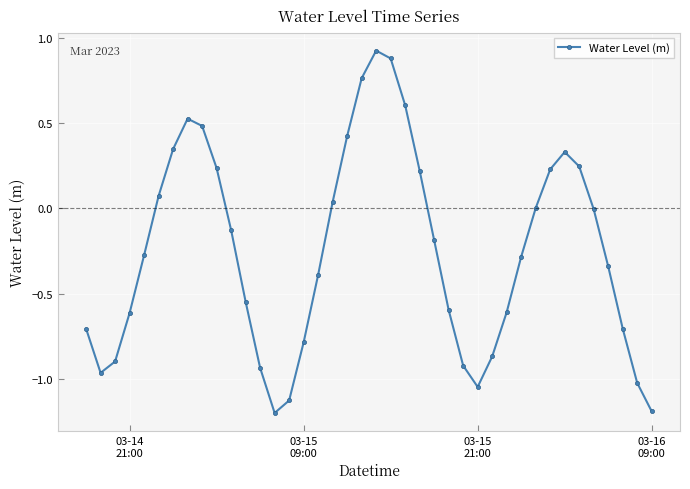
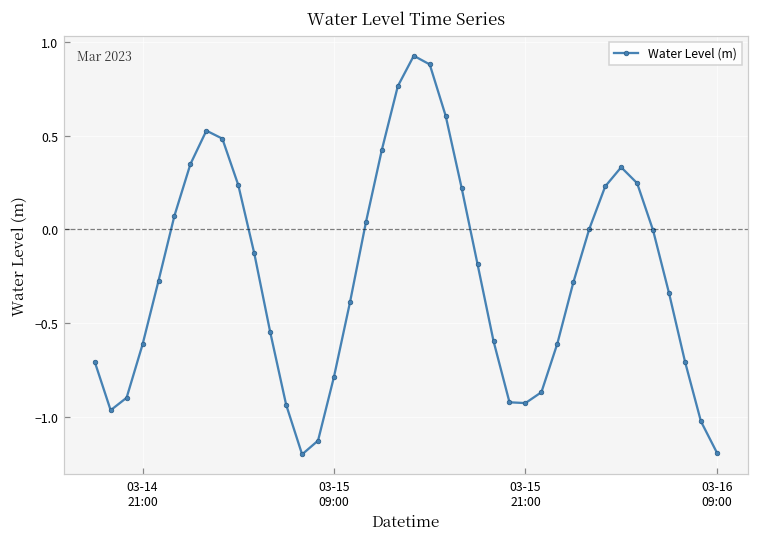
03-15 21:00: -1.05 -> -0.93
